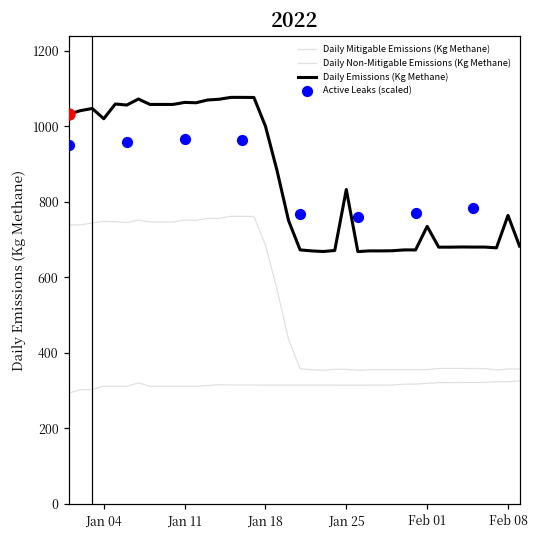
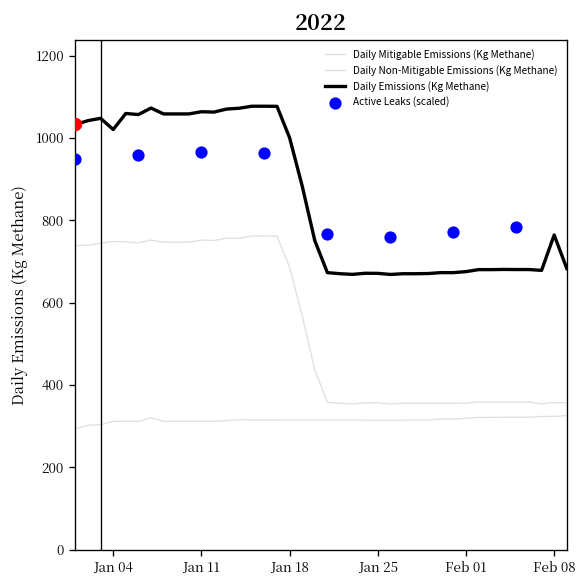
Daily Emissions (Kg Methane), Jan 25: 830 -> 670
Daily Emissions (Kg Methane), Feb 01: 740 -> 680
